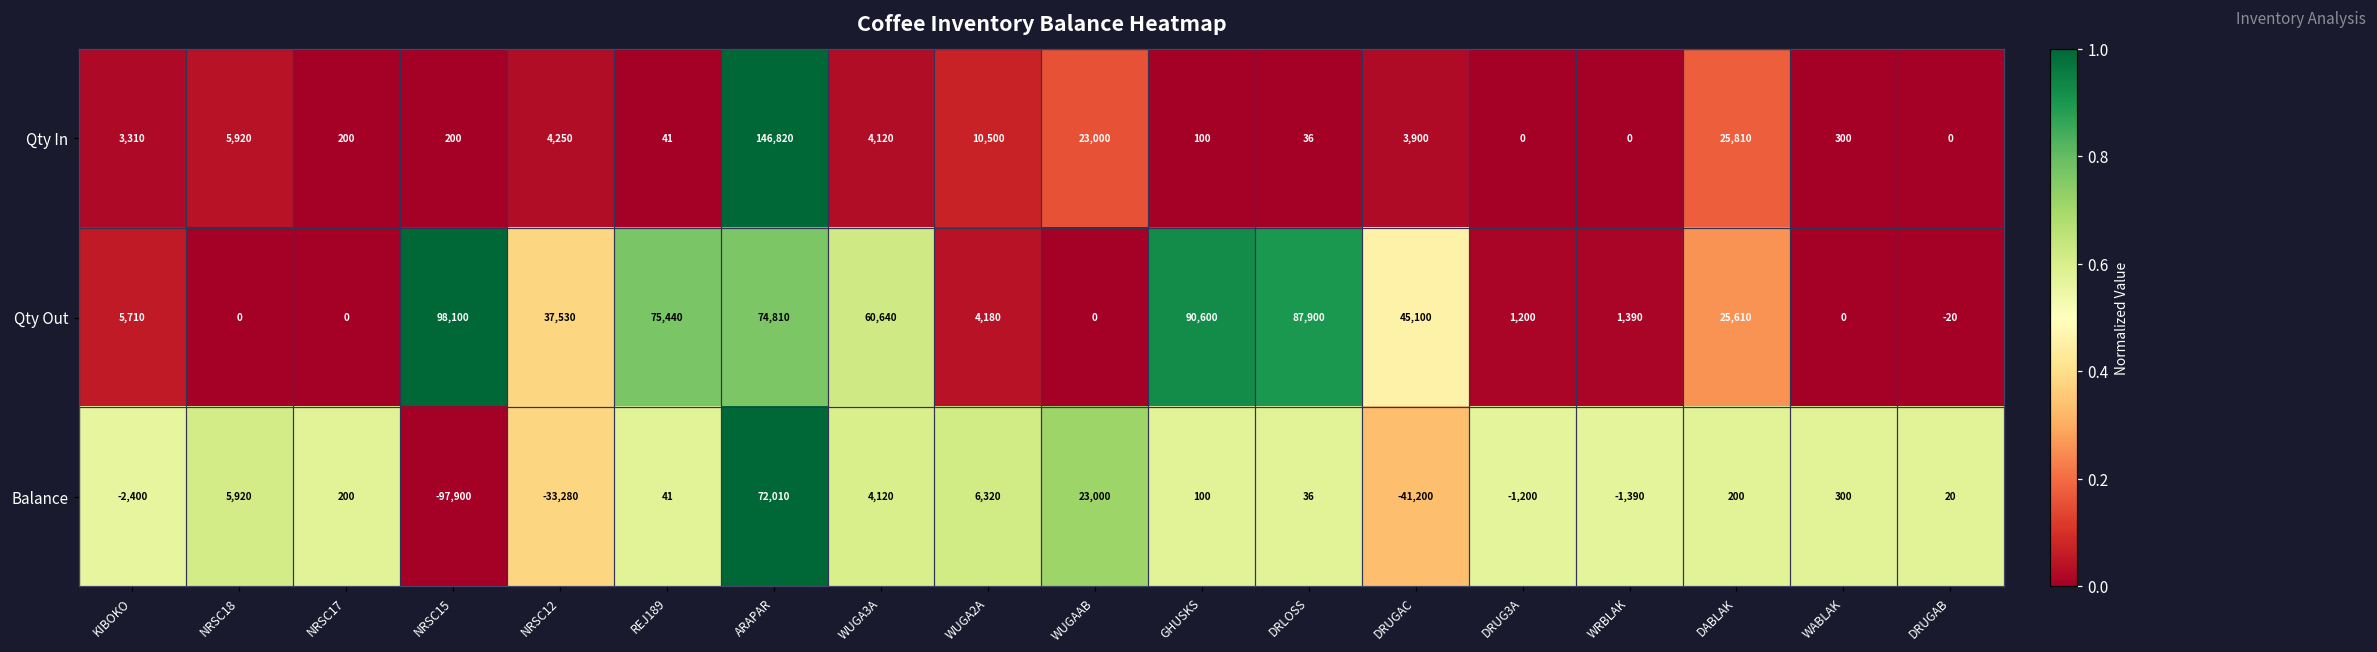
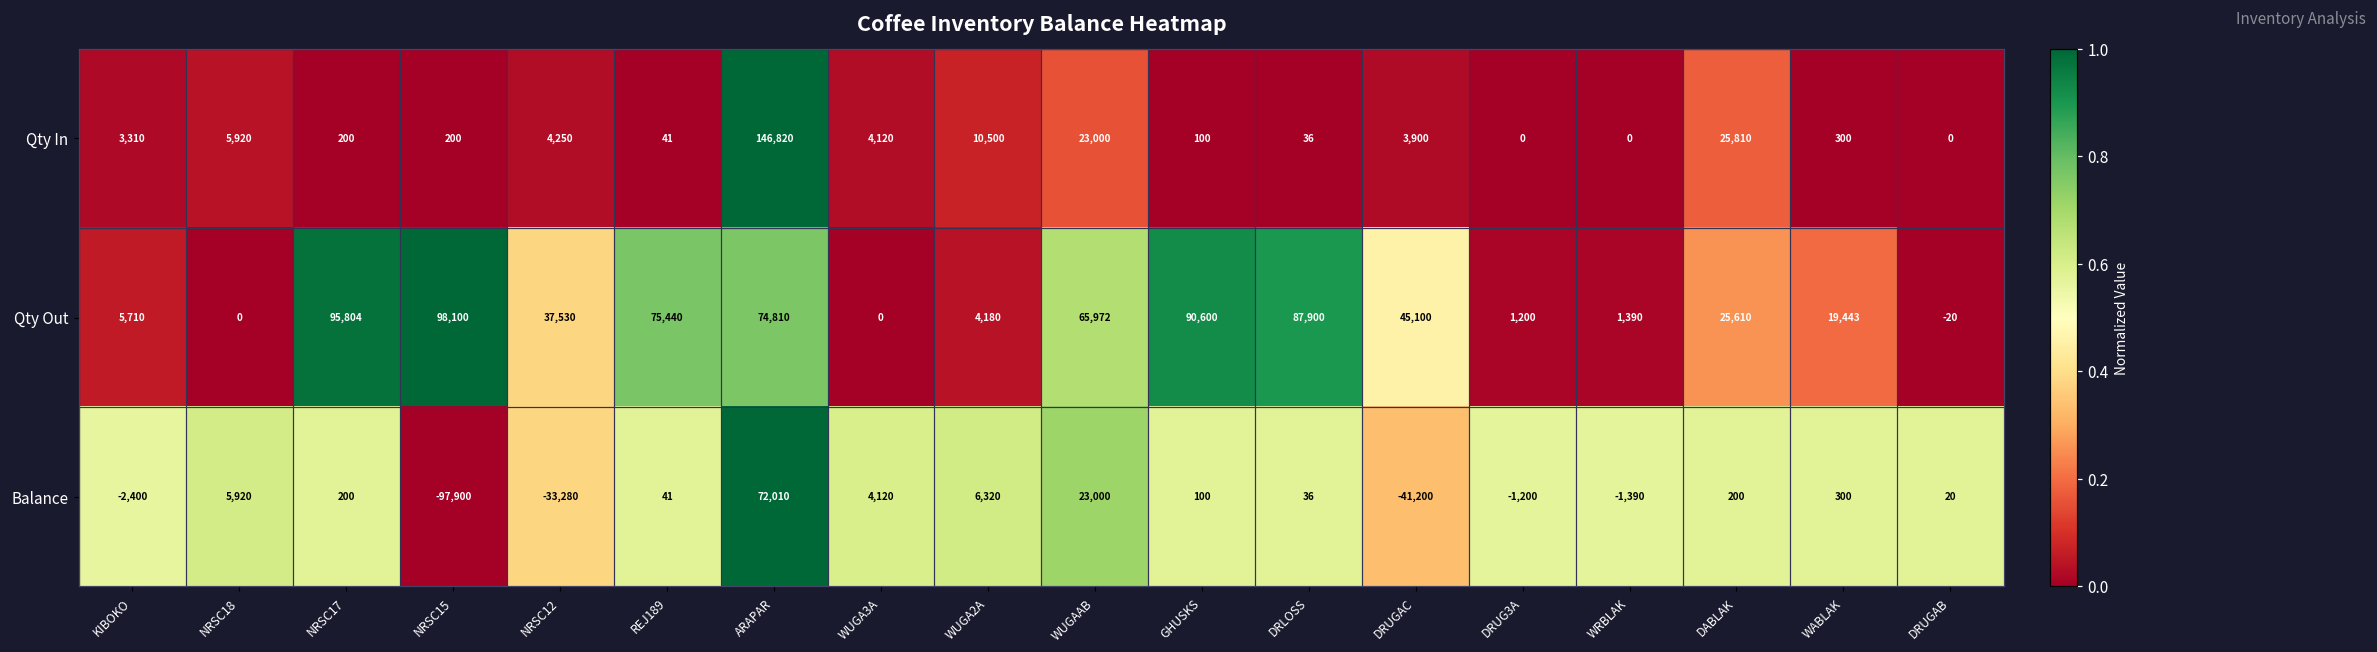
Qty Out, NRSC17: 0 -> 95,804
Qty Out, WUGA3A: 60,640 -> 0
Qty Out, WUGAAB: 0 -> 65,972
Qty Out, WABLAK: 0 -> 19,443
